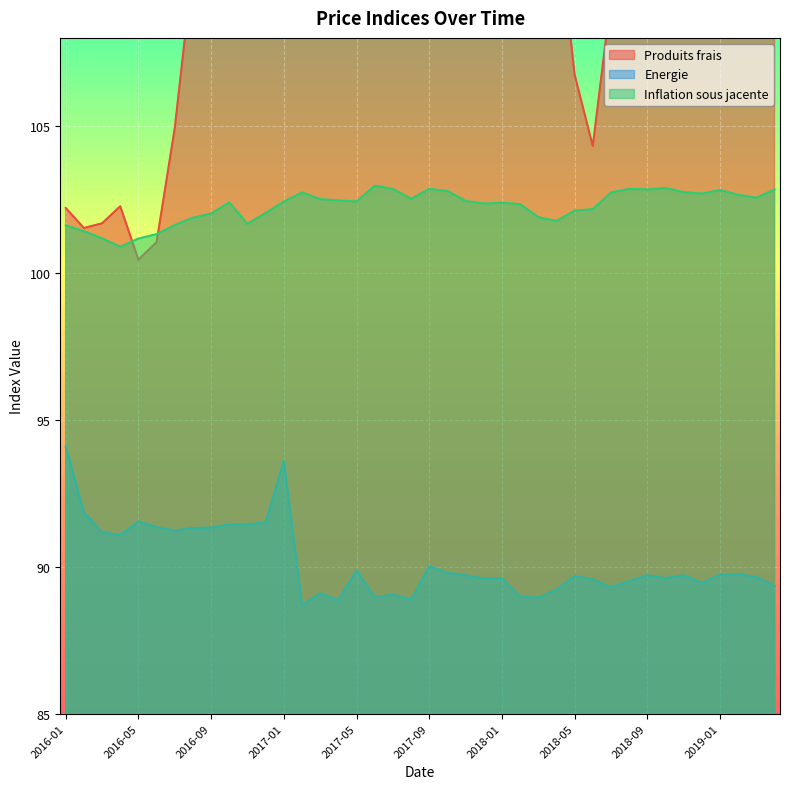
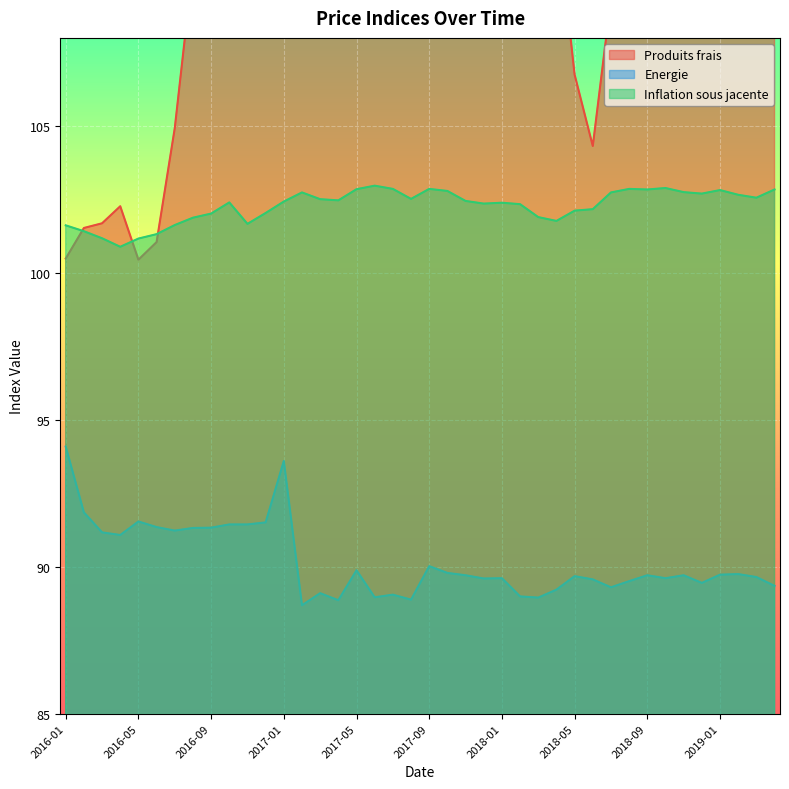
Produits frais, 2016-01: 102.2 -> 100.5
Inflation sous jacente, 2017-05: 102.4 -> 102.9
